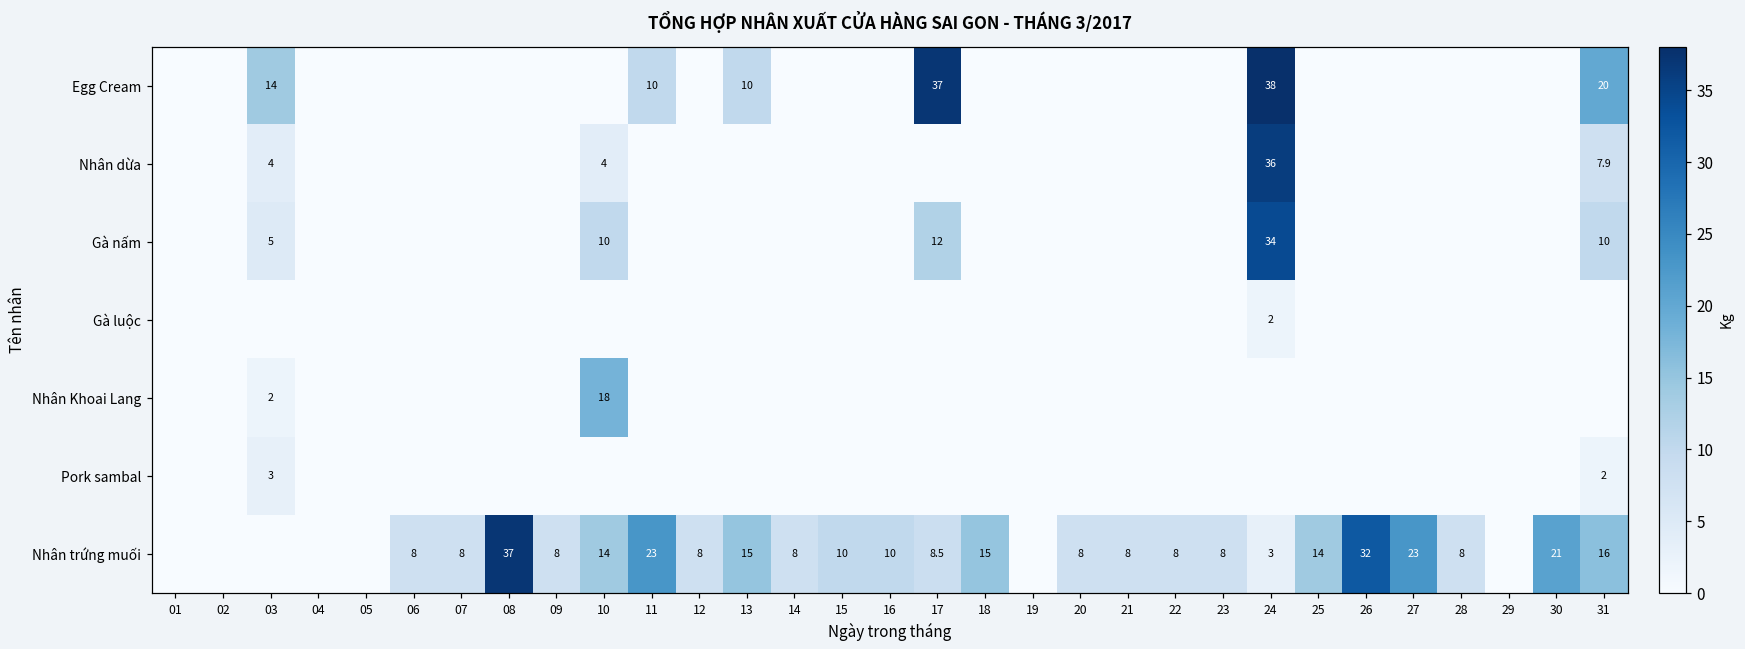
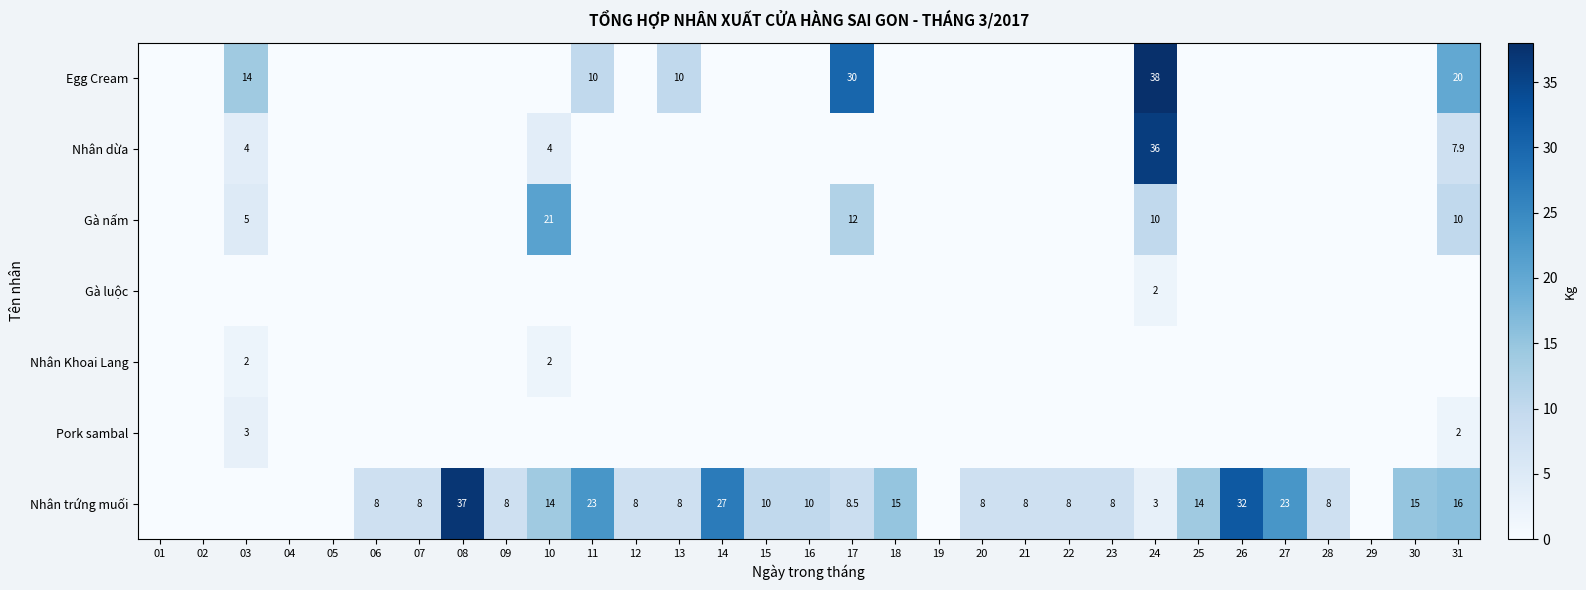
Egg Cream, 17: 37 -> 30
Gà nấm, 10: 10 -> 21
Gà nấm, 24: 34 -> 10
Nhân Khoai Lang, 10: 18 -> 2
Nhân trứng muối, 13: 15 -> 8
Nhân trứng muối, 14: 8 -> 27
Nhân trứng muối, 30: 21 -> 15
